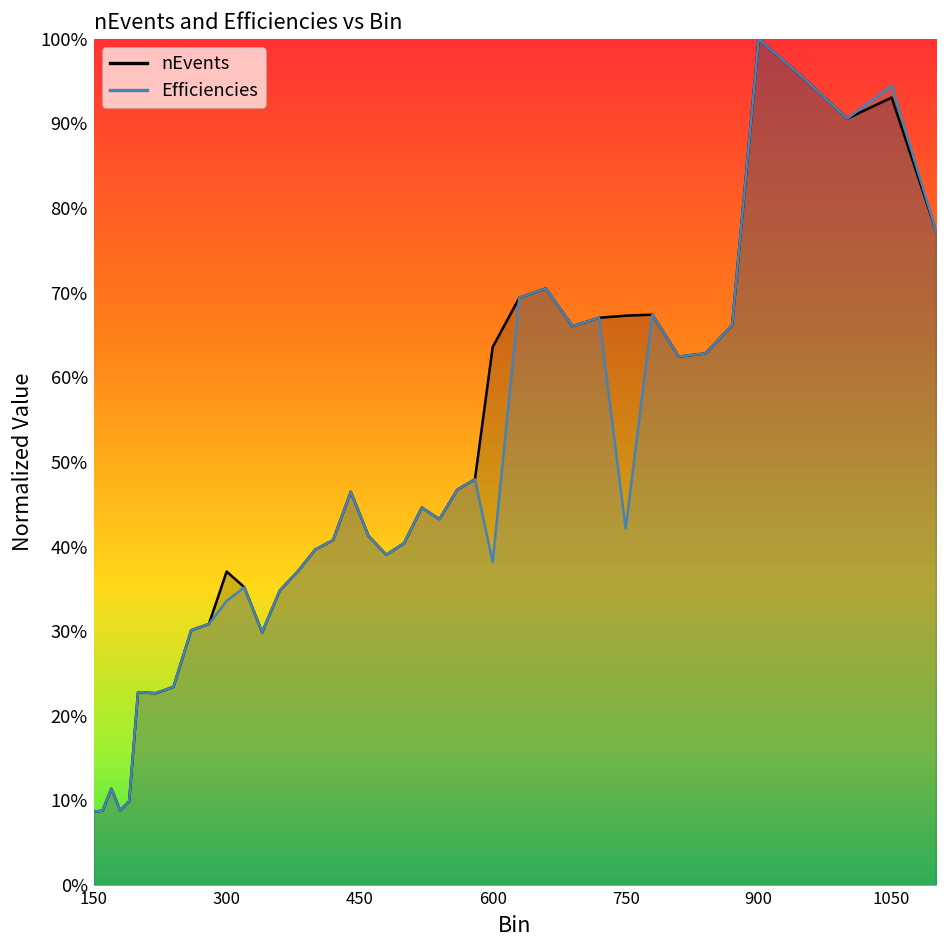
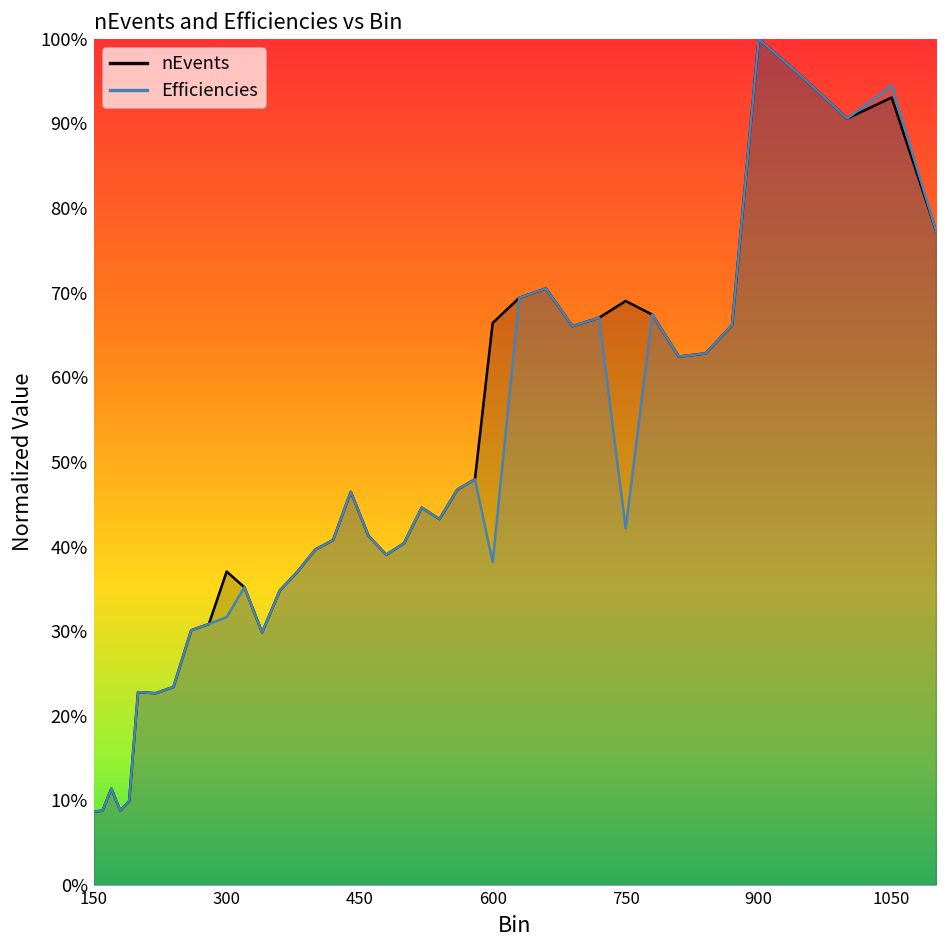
Efficiencies, 300: 34% -> 32%
nEvents, 600: 64% -> 66%
nEvents, 750: 67% -> 69%
